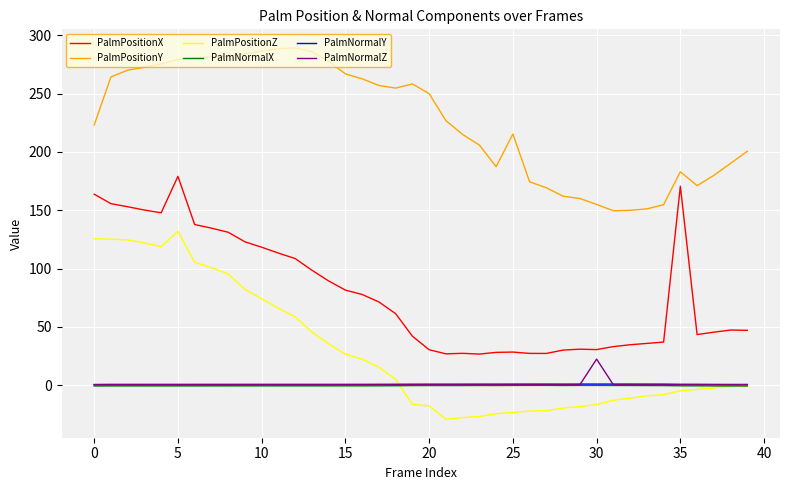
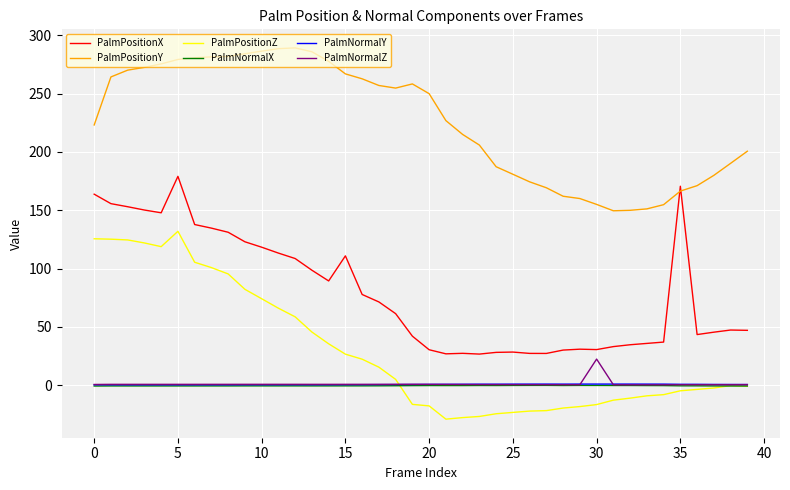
PalmPositionX, 15: 82 -> 111
PalmPositionY, 25: 215 -> 181
PalmPositionY, 35: 183 -> 166
